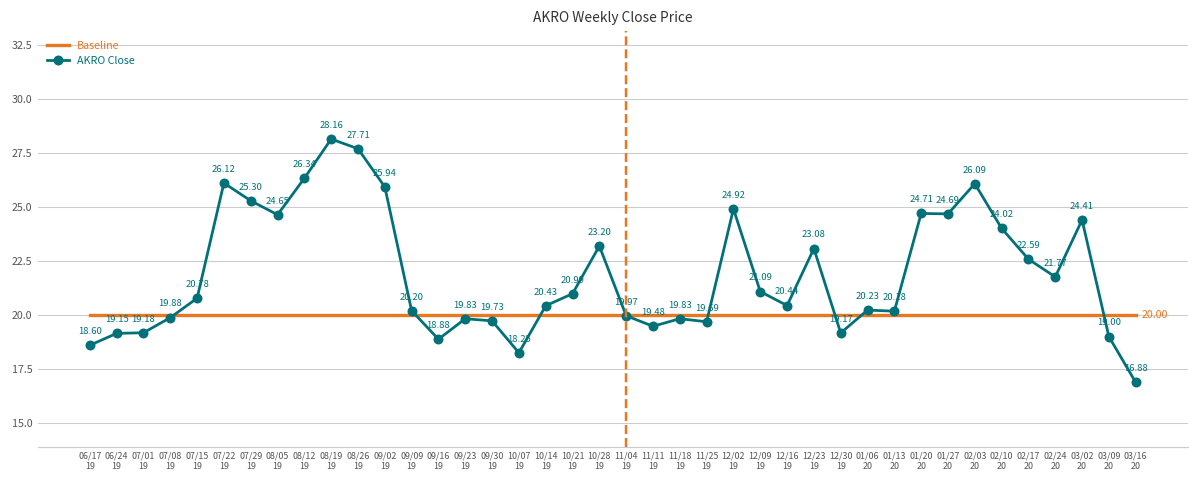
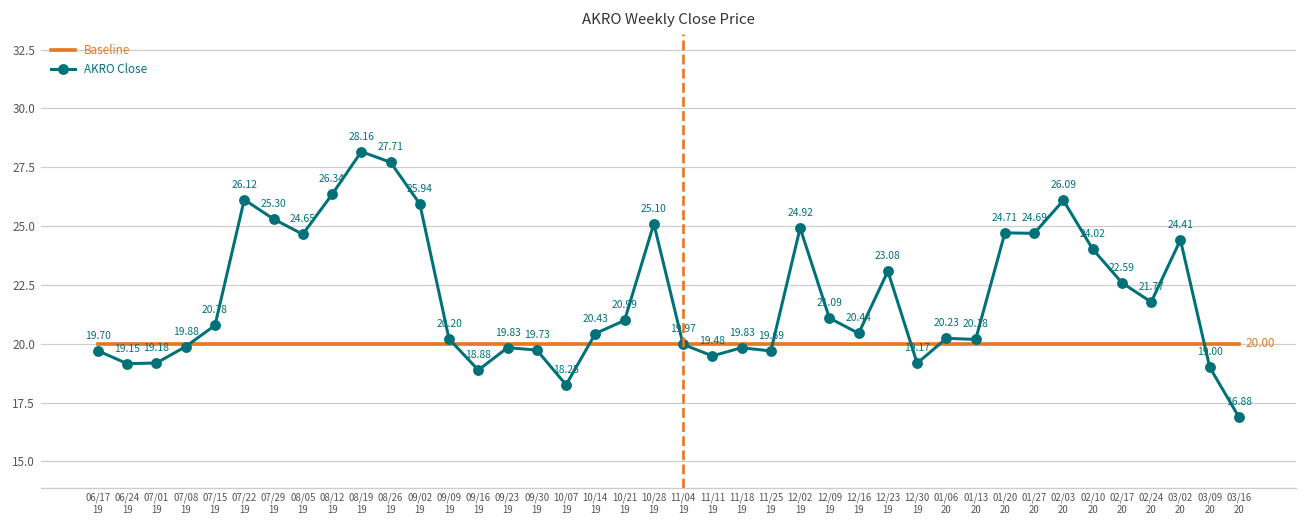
AKRO Close, 06/17 19: 18.60 -> 19.70
AKRO Close, 10/28 19: 23.20 -> 25.10
